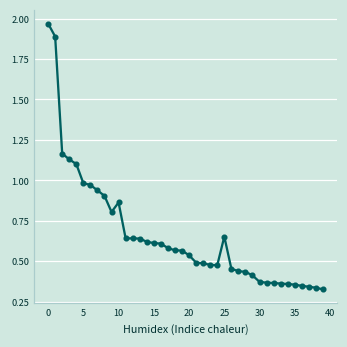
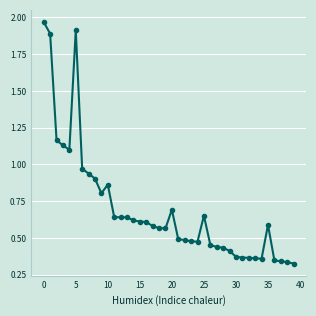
5: 0.98 -> 1.91
20: 0.54 -> 0.69
35: 0.35 -> 0.59
